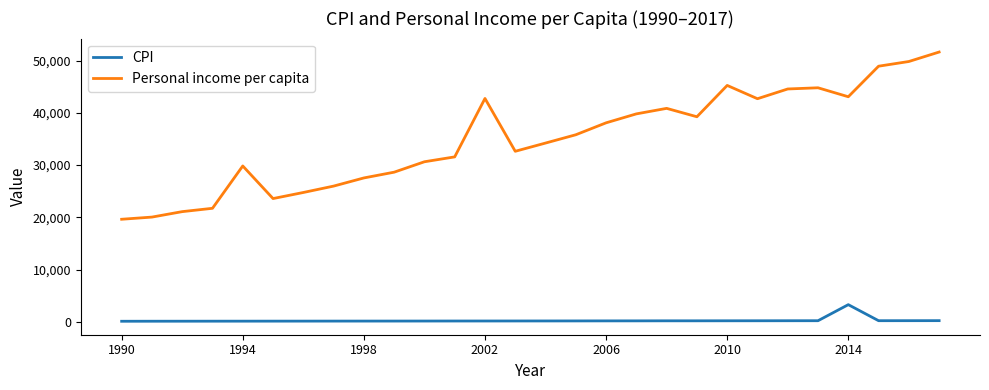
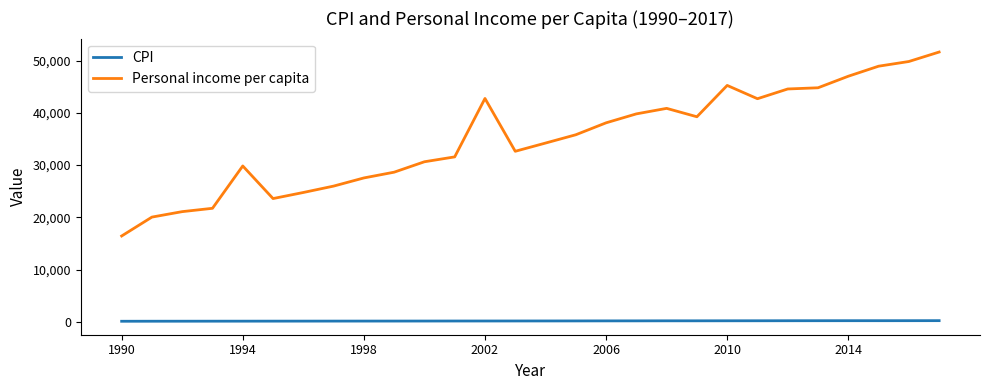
Personal income per capita, 1990: 20,000 -> 16,000
CPI, 2014: 3,000 -> 0
Personal income per capita, 2014: 43,000 -> 47,000
